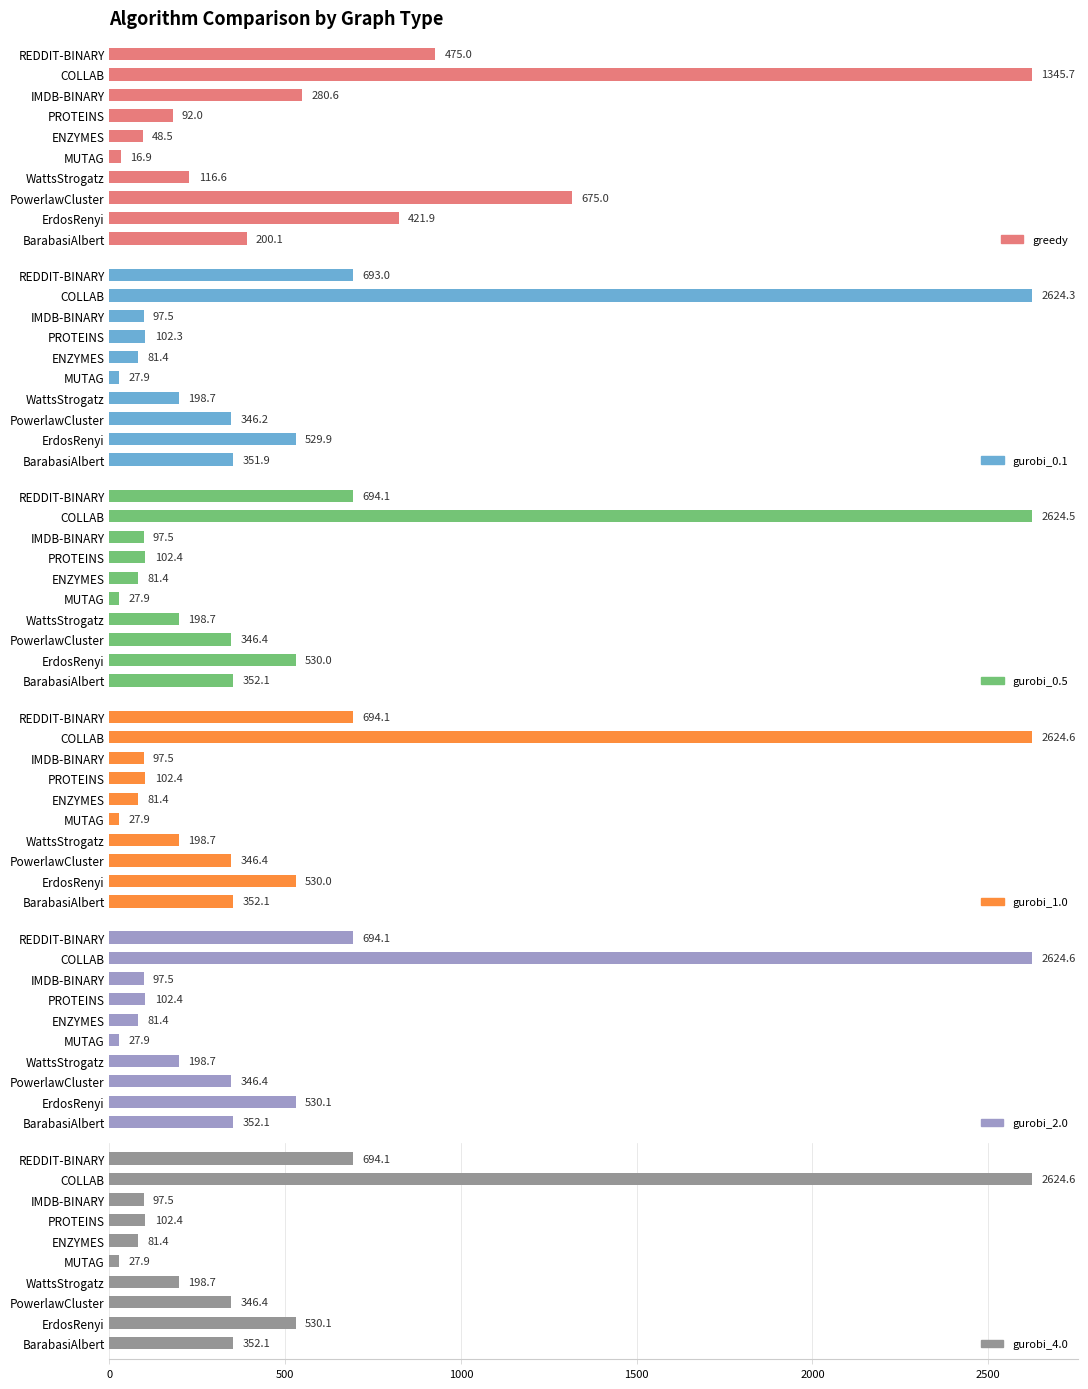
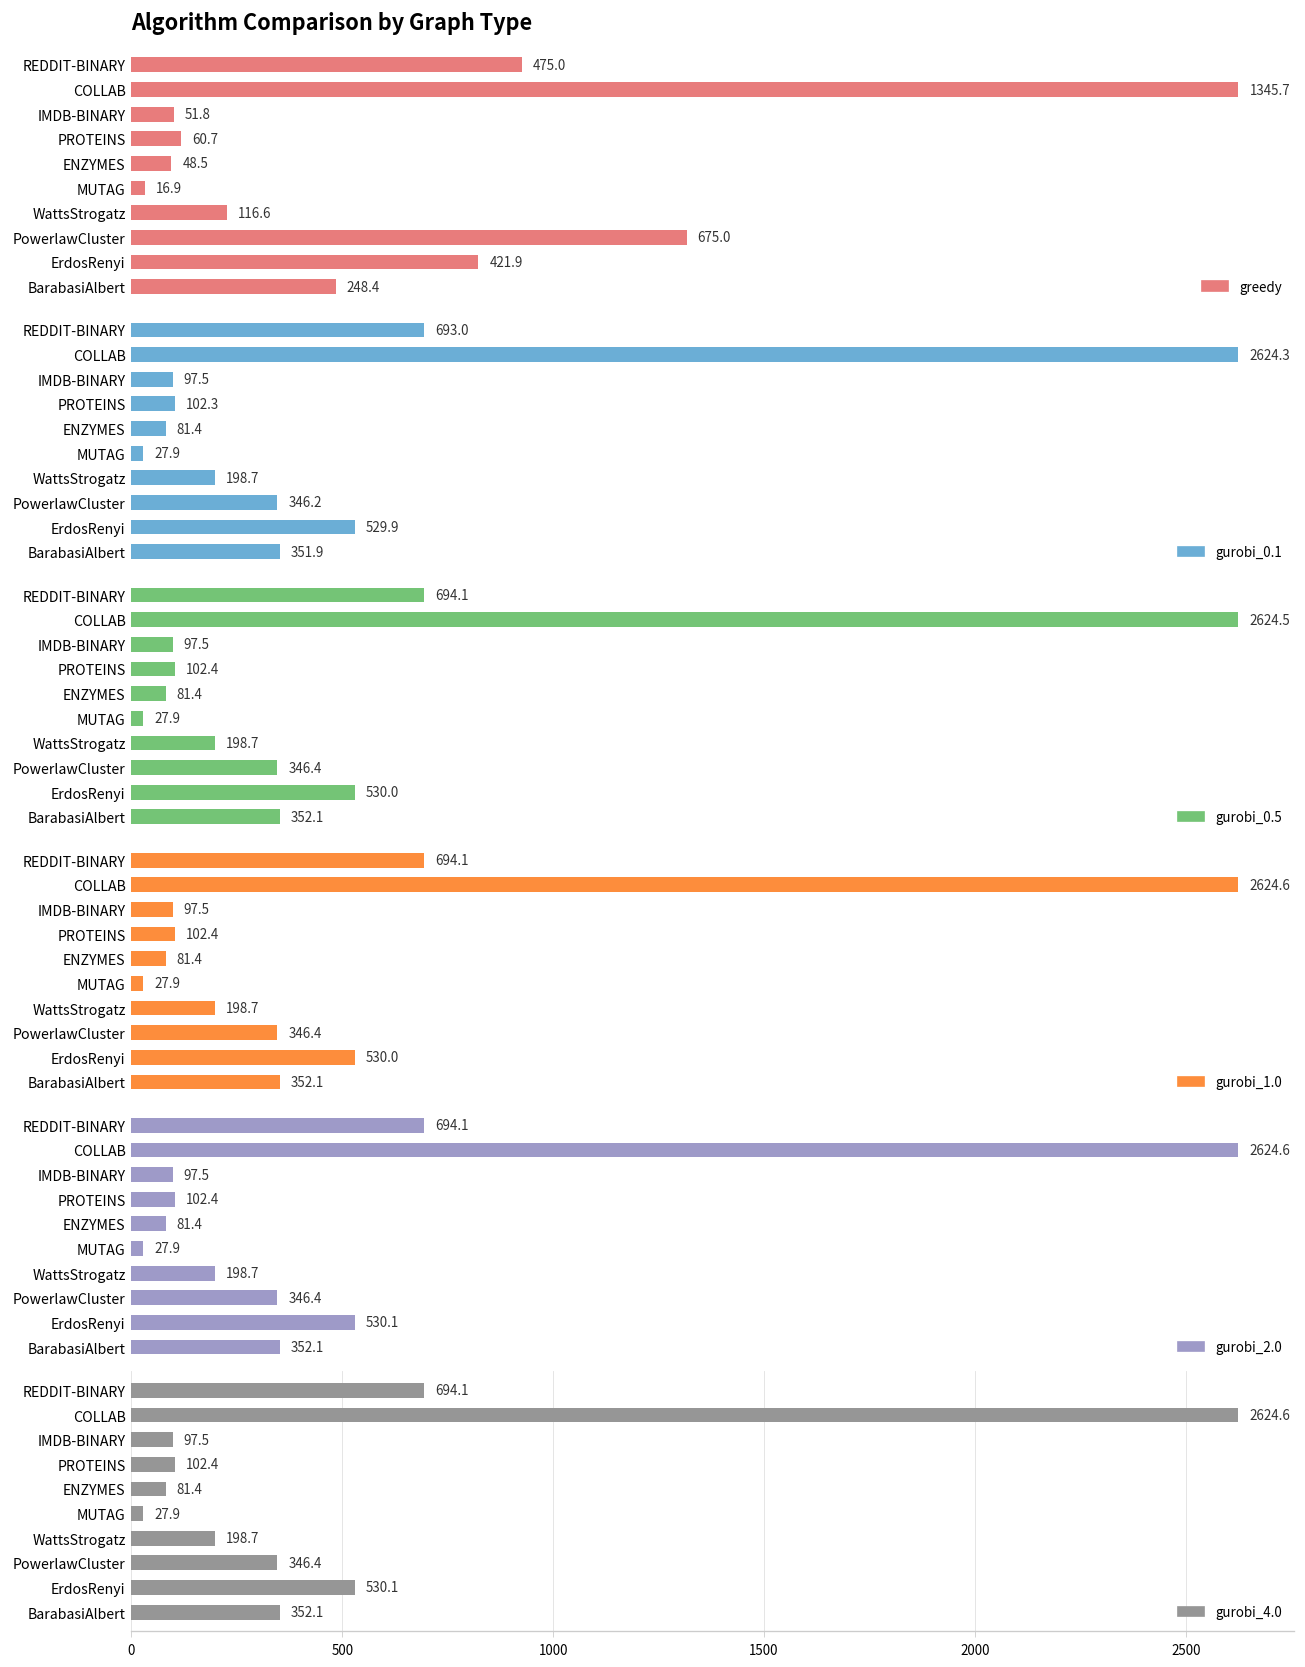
Algorithm Comparison by Graph Type, IMDB-BINARY: 280.6 -> 51.8
Algorithm Comparison by Graph Type, PROTEINS: 92.0 -> 60.7
Algorithm Comparison by Graph Type, BarabasiAlbert: 200.1 -> 248.4
